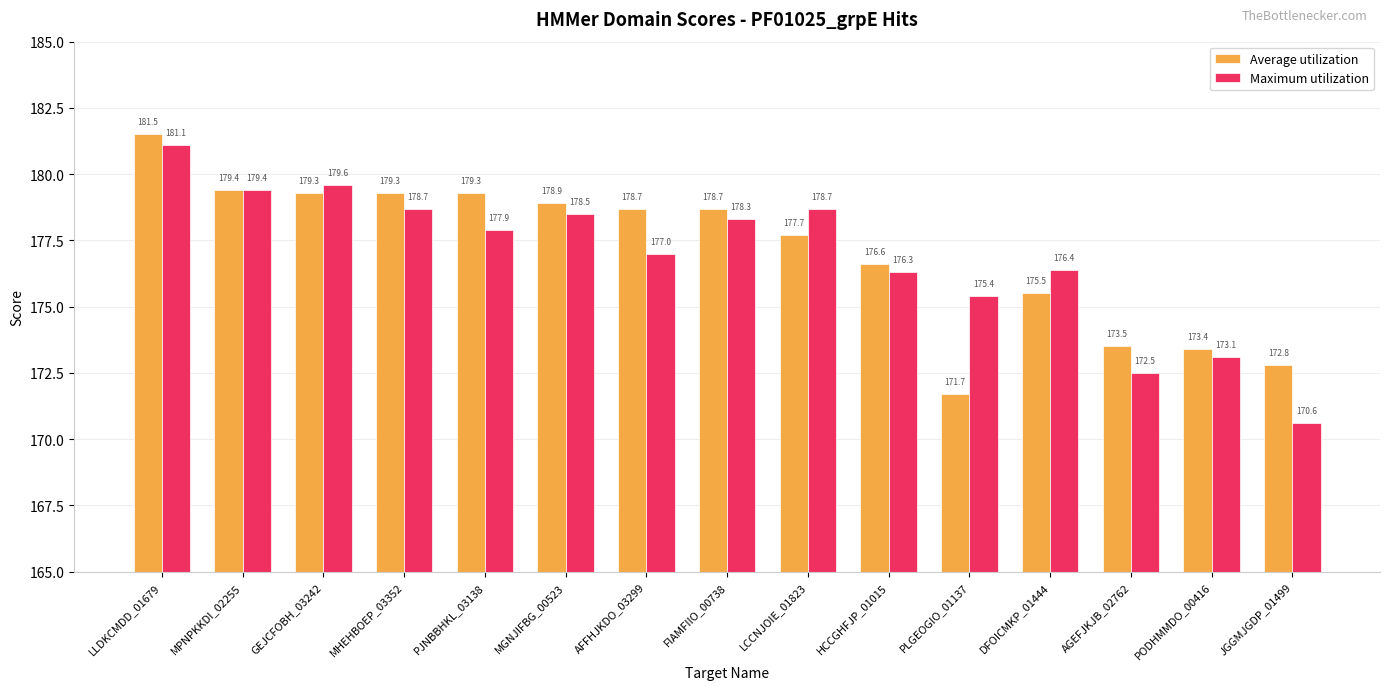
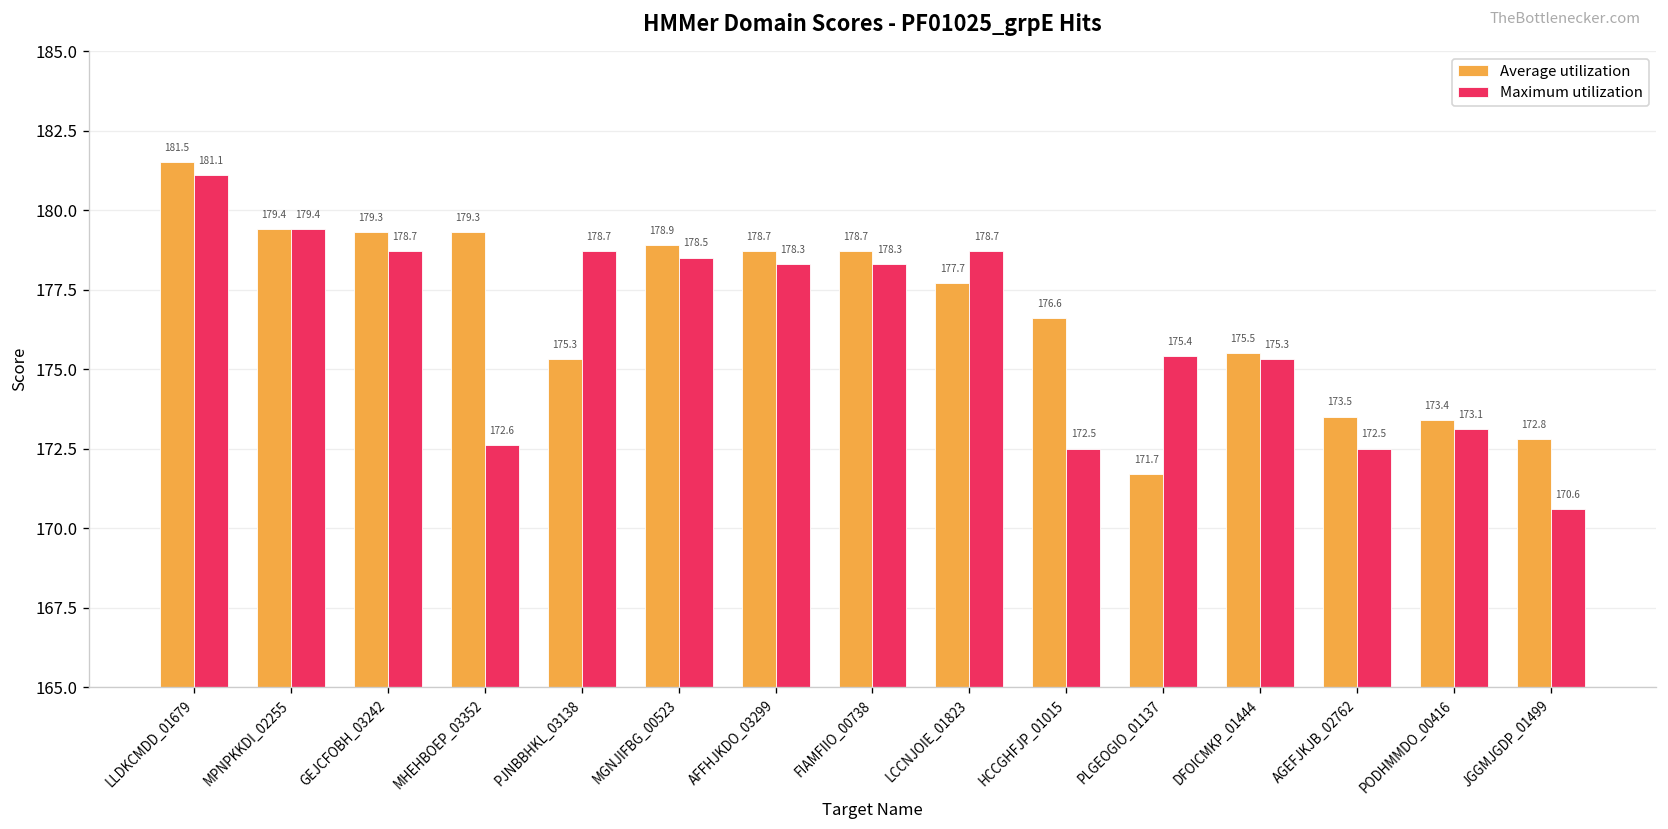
Maximum utilization, GEJCFOBH_03242: 179.6 -> 178.7
Maximum utilization, MHEHBOEP_03352: 178.7 -> 172.6
Average utilization, PJNBBHKL_03138: 179.3 -> 175.3
Maximum utilization, PJNBBHKL_03138: 177.9 -> 178.7
Maximum utilization, AFFHJKDO_03299: 177.0 -> 178.3
Maximum utilization, HCCGHFJP_01015: 176.3 -> 172.5
Maximum utilization, DFOICMKP_01444: 176.4 -> 175.3
